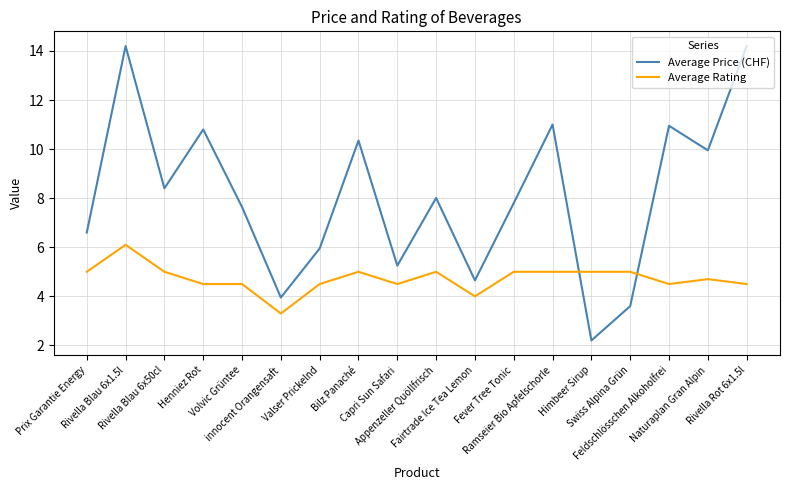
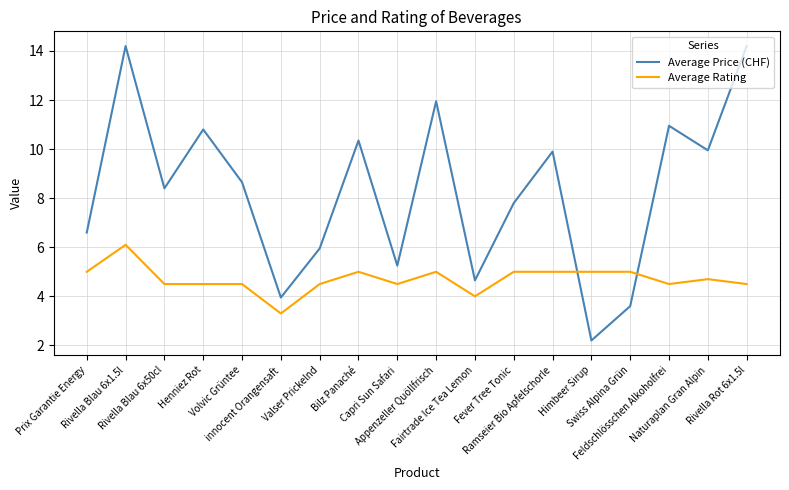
Average Rating, Rivella Blau 6x50cl: 5.0 -> 4.5
Average Price (CHF), Volvic Grüntee: 7.6 -> 8.7
Average Price (CHF), Appenzeller Quöllfrisch: 8.0 -> 12.0
Average Price (CHF), Ramseier Bio Apfelschorle: 11.0 -> 9.9
